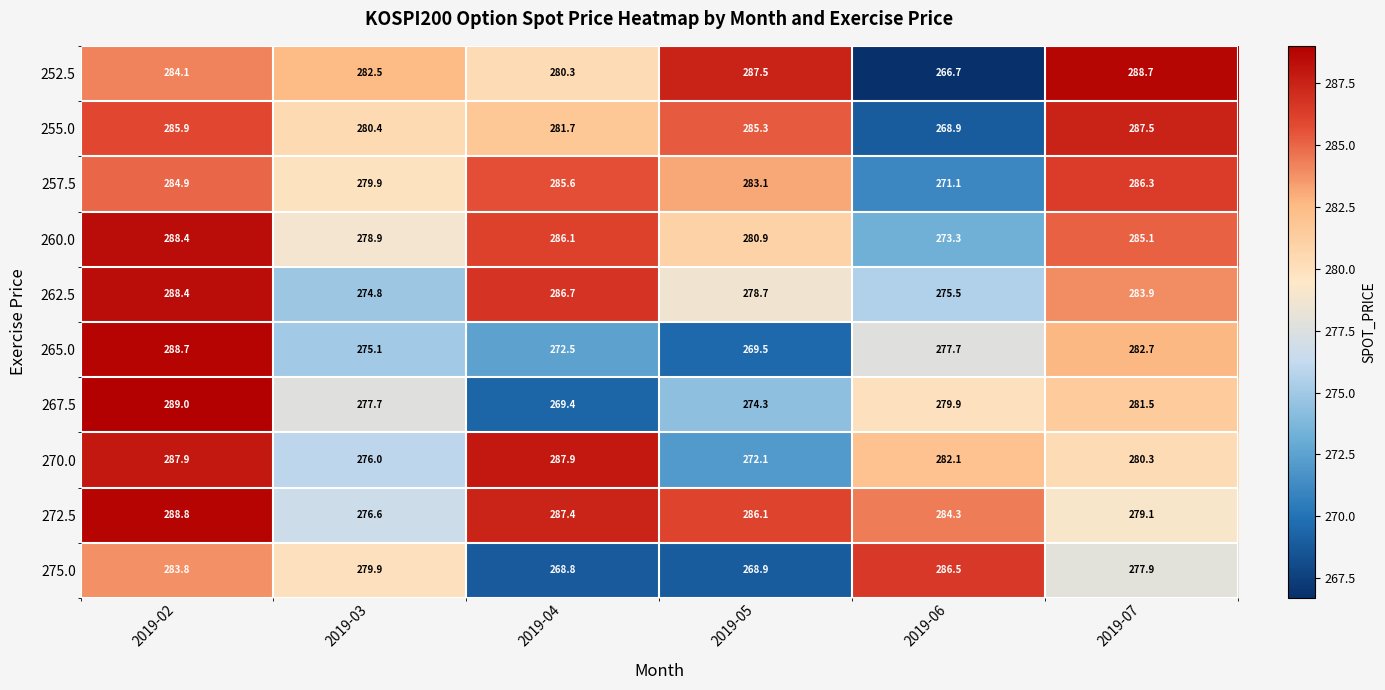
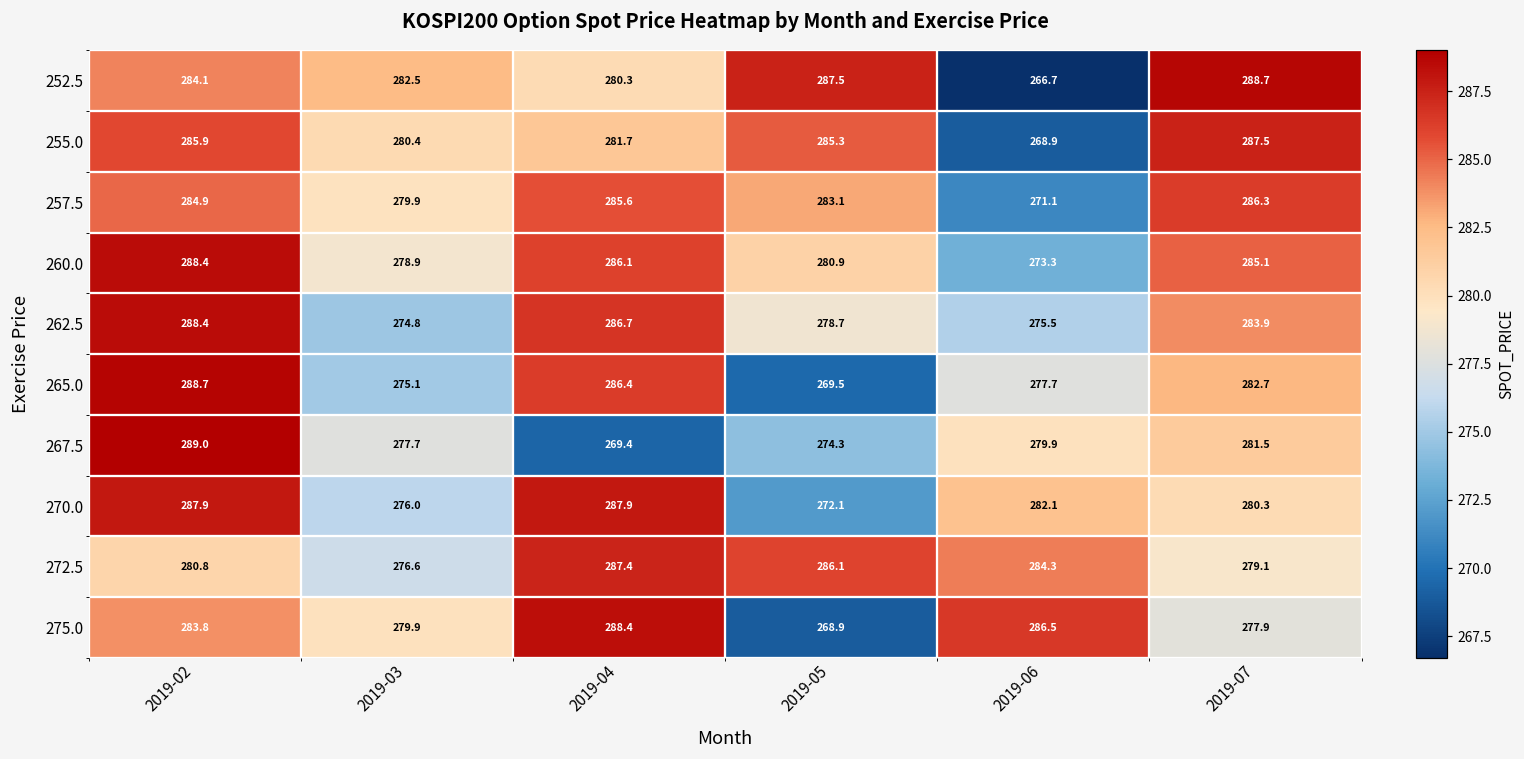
265.0, 2019-04: 272.5 -> 286.4
272.5, 2019-02: 288.8 -> 280.8
275.0, 2019-04: 268.8 -> 288.4
